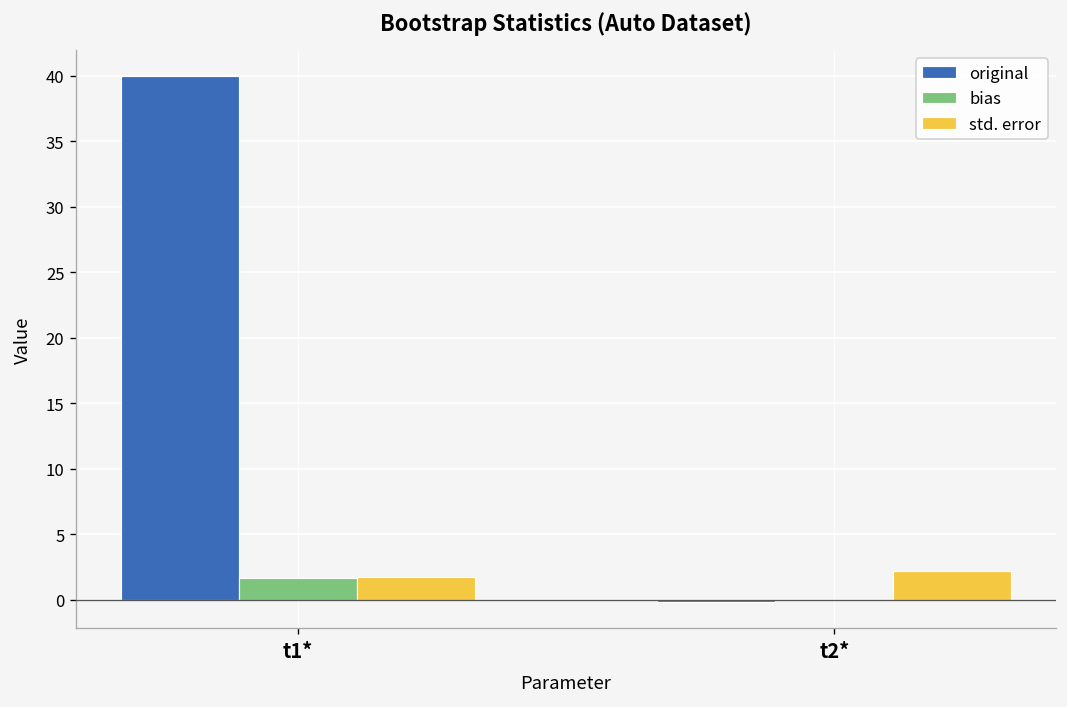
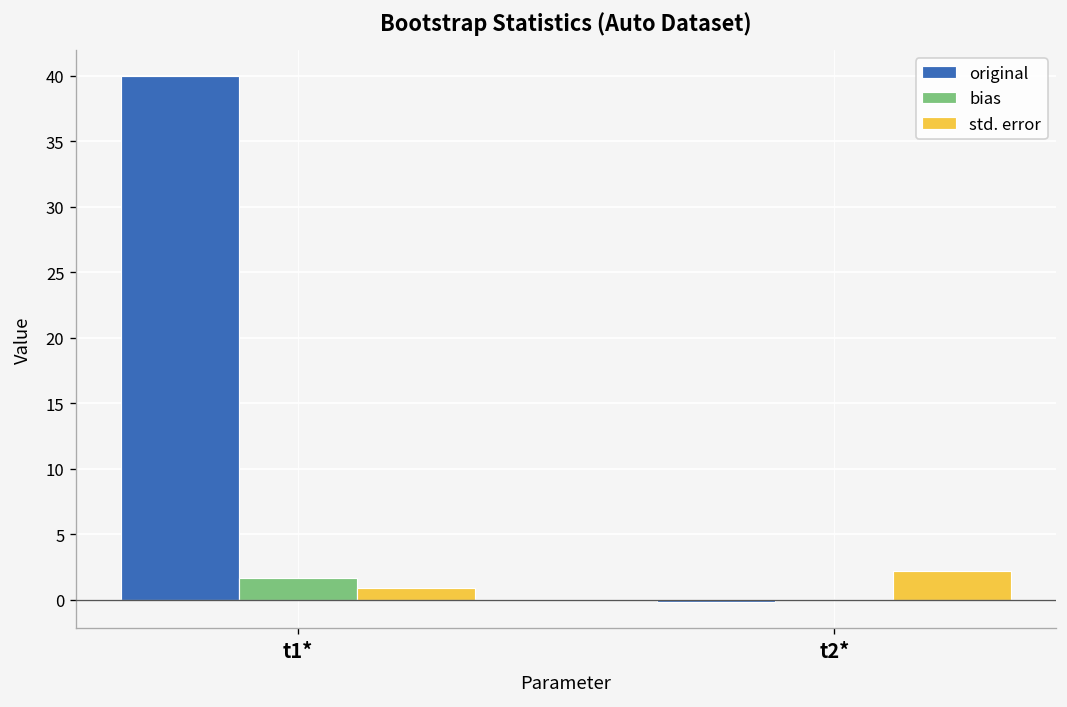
std. error, t1*: 1.7 -> 0.9
